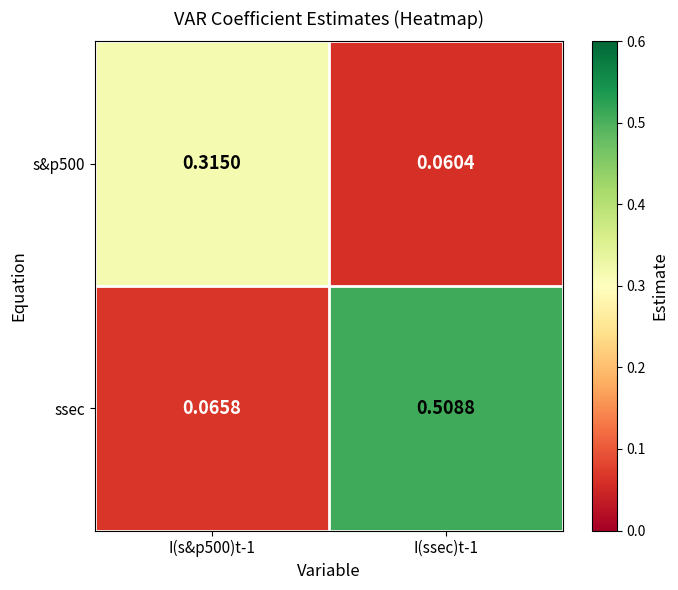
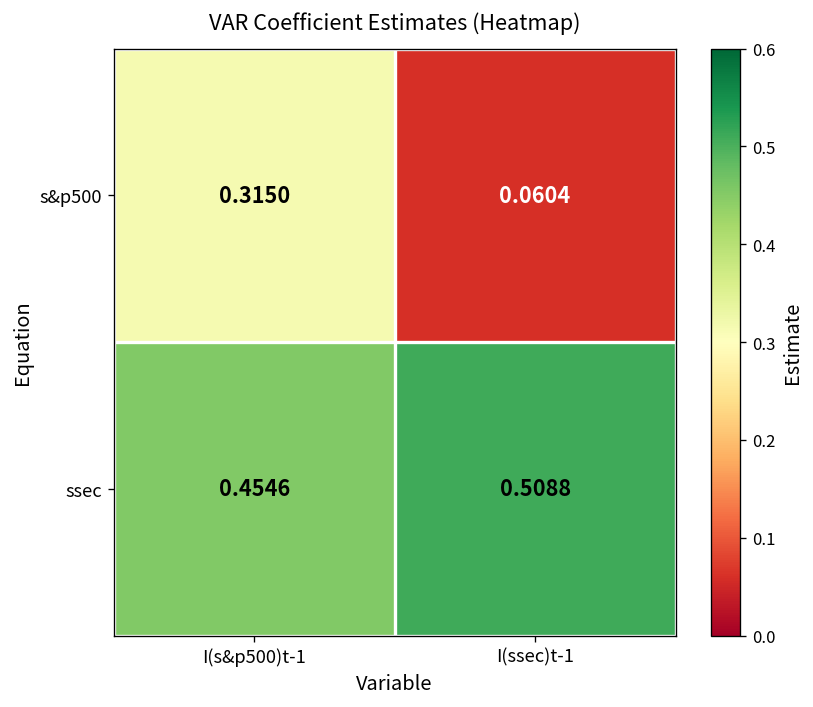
ssec, I(s&p500)t-1: 0.0658 -> 0.4546
